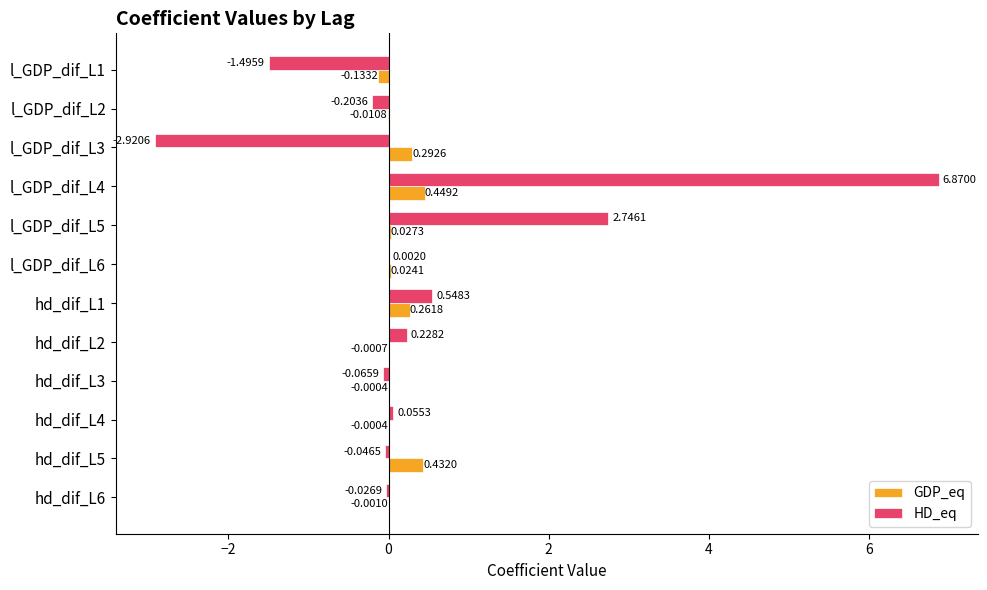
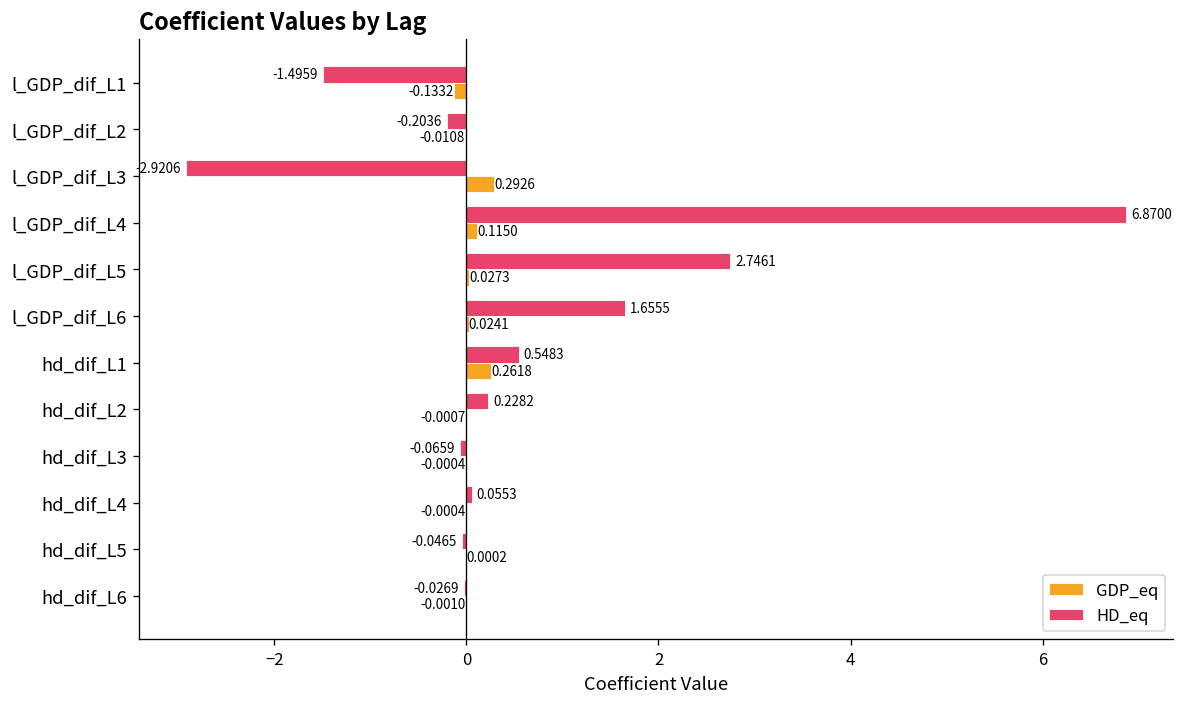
GDP_eq, l_GDP_dif_L4: 0.4492 -> 0.1150
HD_eq, l_GDP_dif_L6: 0.0020 -> 1.6555
GDP_eq, hd_dif_L5: 0.4320 -> 0.0002
